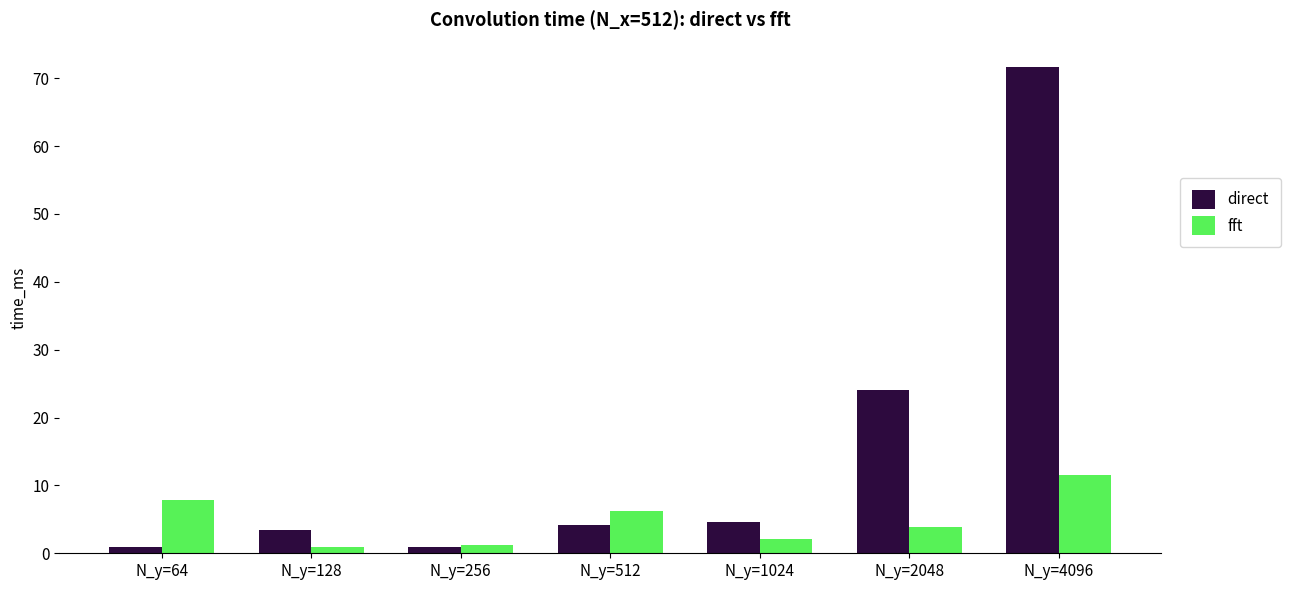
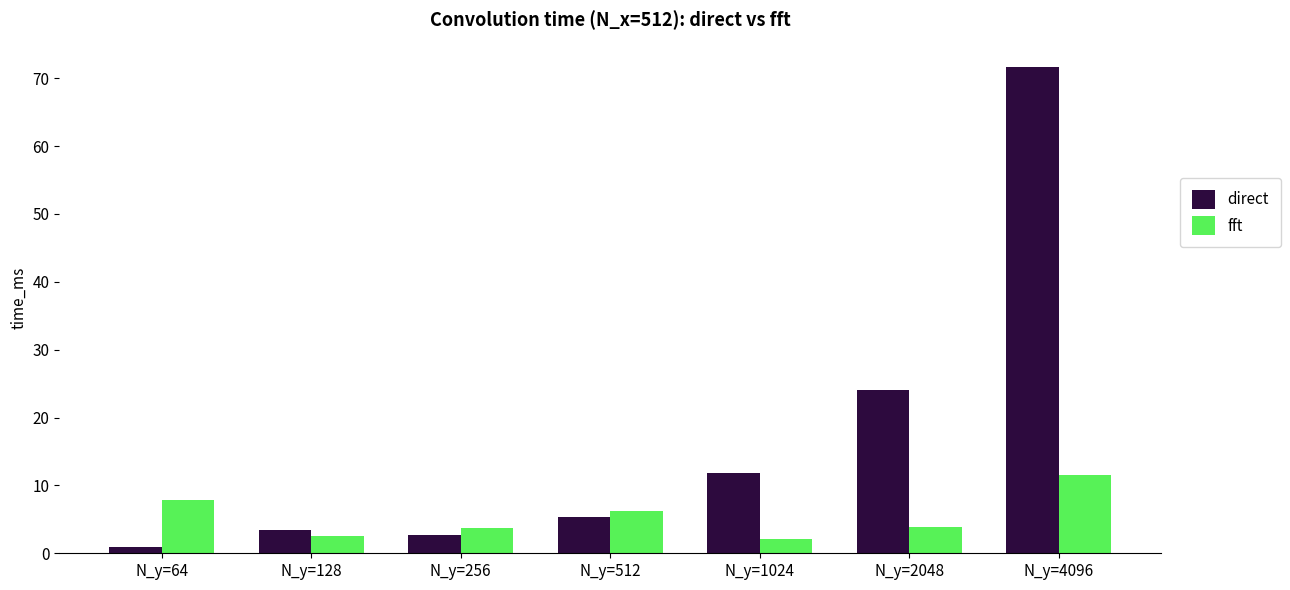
fft, N_y=128: 1 -> 3
direct, N_y=256: 1 -> 3
fft, N_y=256: 1 -> 4
direct, N_y=512: 4 -> 5
direct, N_y=1024: 5 -> 12
